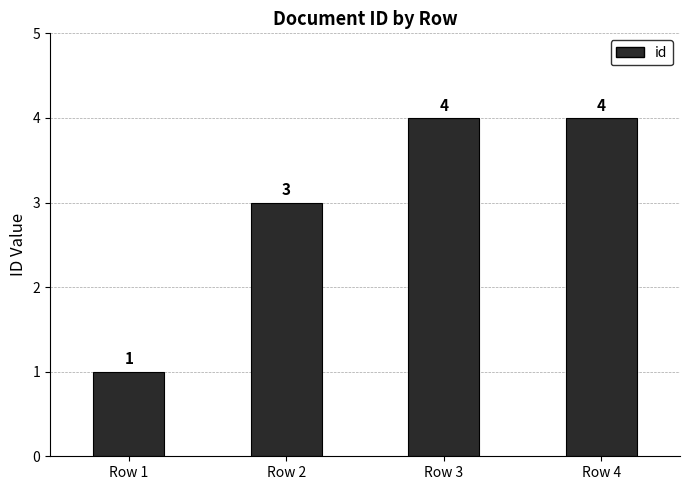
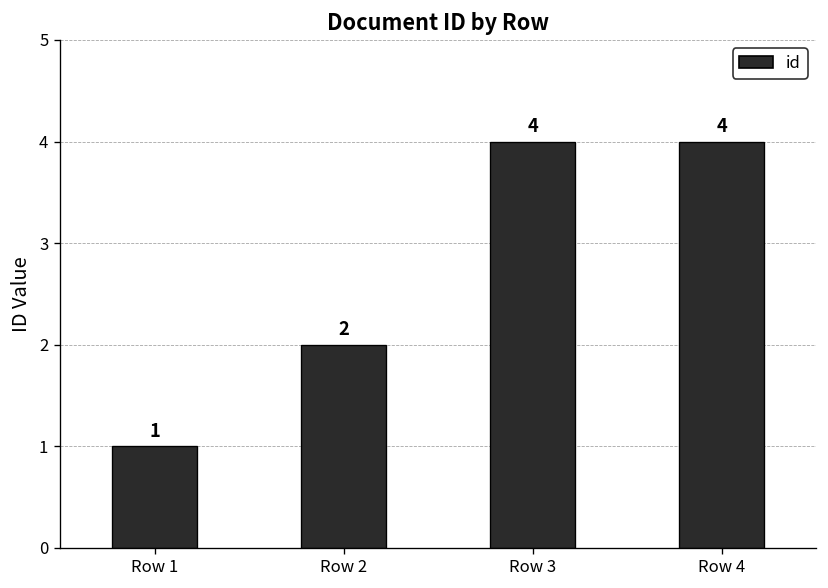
Row 2: 3 -> 2
